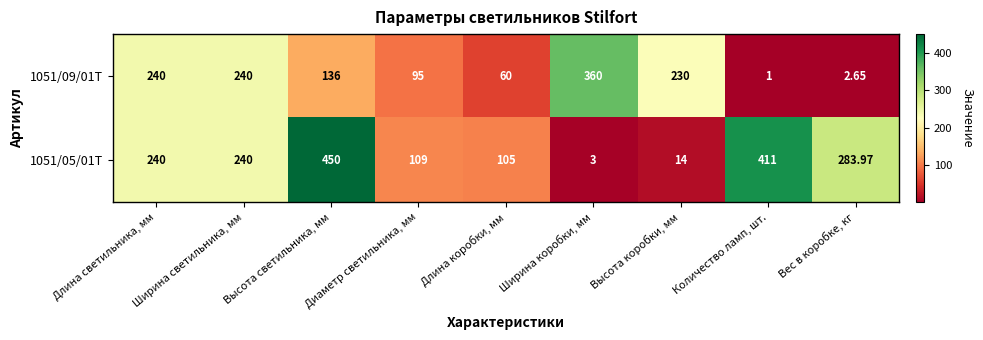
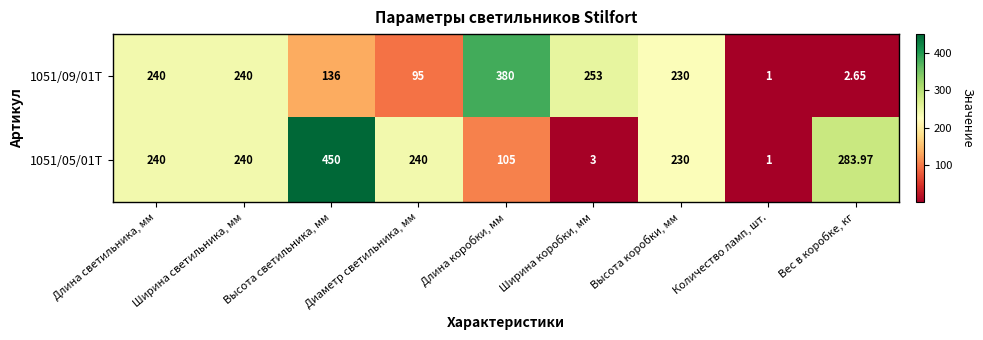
1051/09/01T, Длина коробки, мм: 60 -> 380
1051/09/01T, Ширина коробки, мм: 360 -> 253
1051/05/01T, Диаметр светильника, мм: 109 -> 240
1051/05/01T, Высота коробки, мм: 14 -> 230
1051/05/01T, Количество ламп, шт.: 411 -> 1
